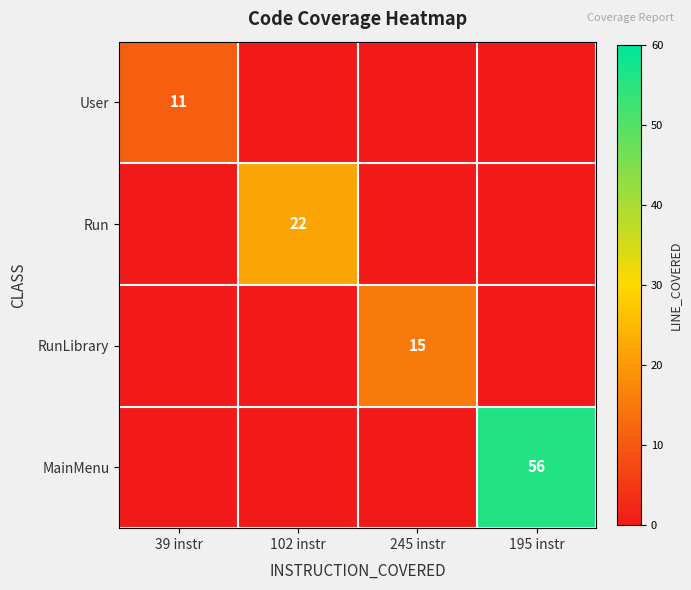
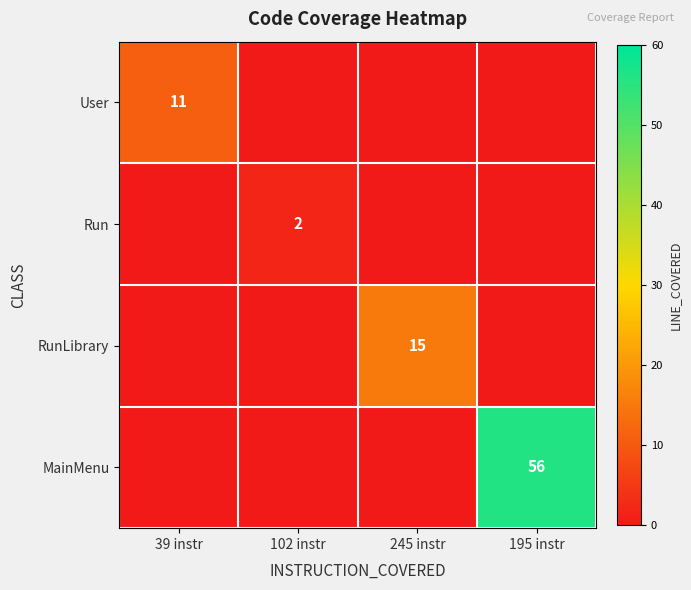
Run, 102 instr: 22 -> 2
